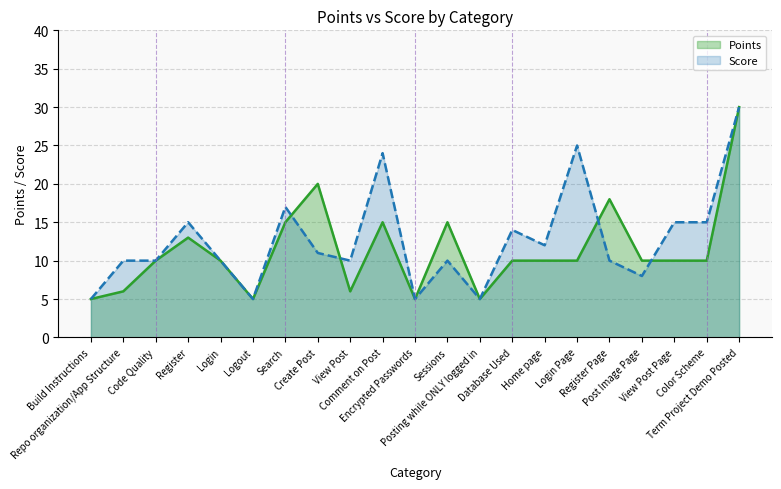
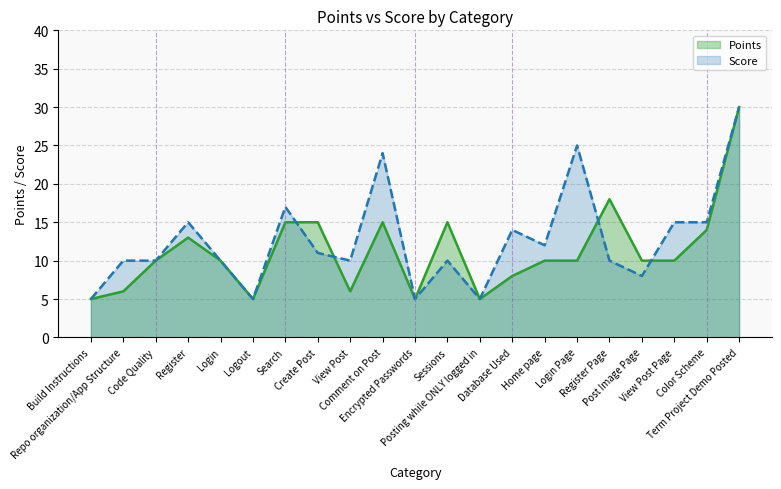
Points, Create Post: 20 -> 15
Points, Database Used: 10 -> 8
Points, Color Scheme: 10 -> 14
